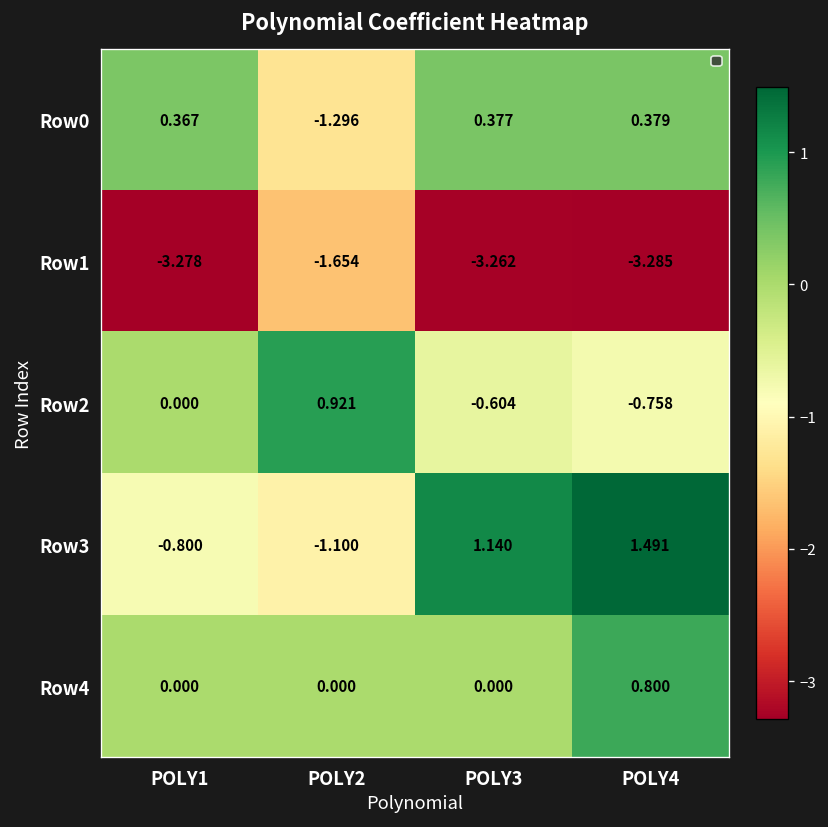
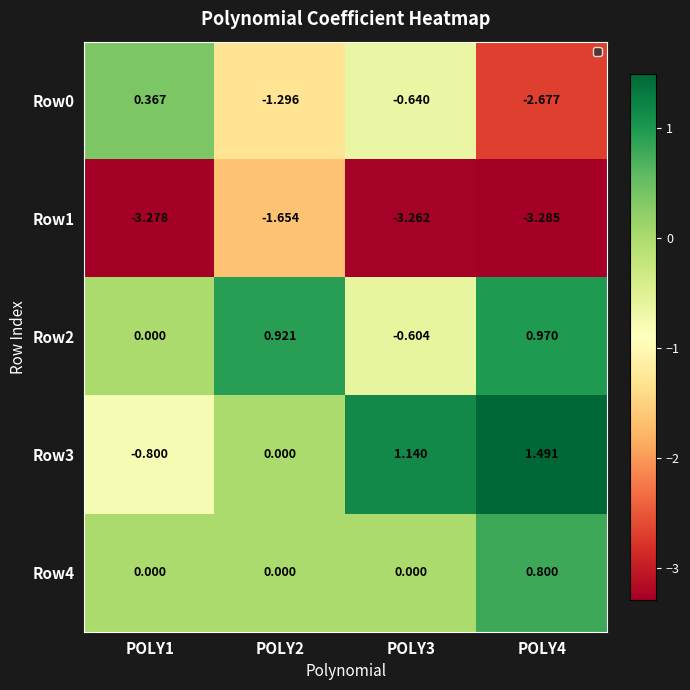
Row0, POLY3: 0.377 -> -0.640
Row0, POLY4: 0.379 -> -2.677
Row2, POLY4: -0.758 -> 0.970
Row3, POLY2: -1.100 -> 0.000
